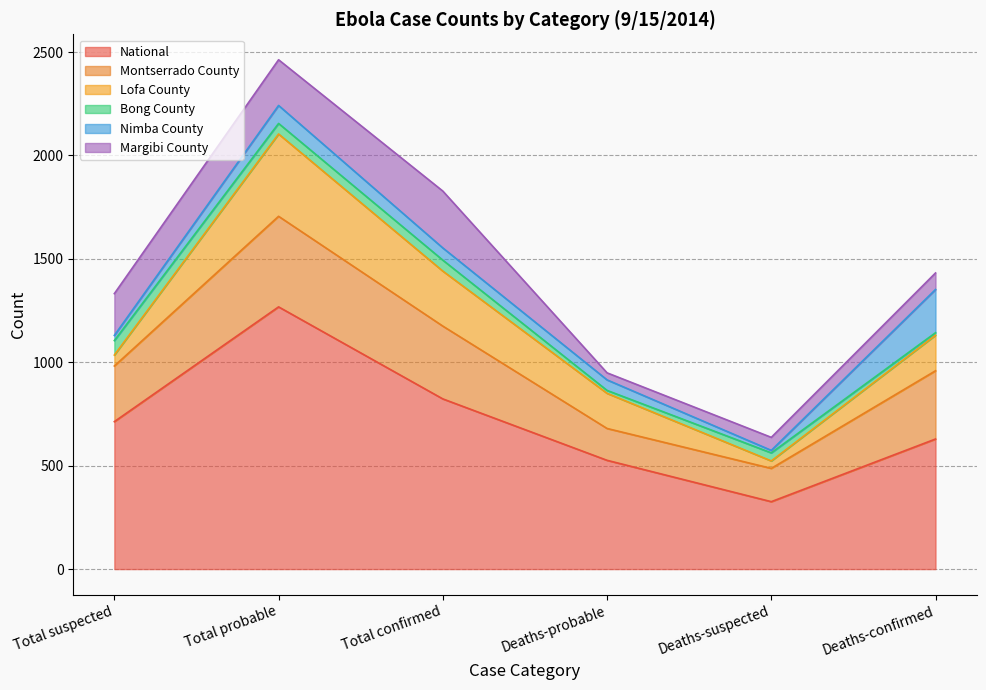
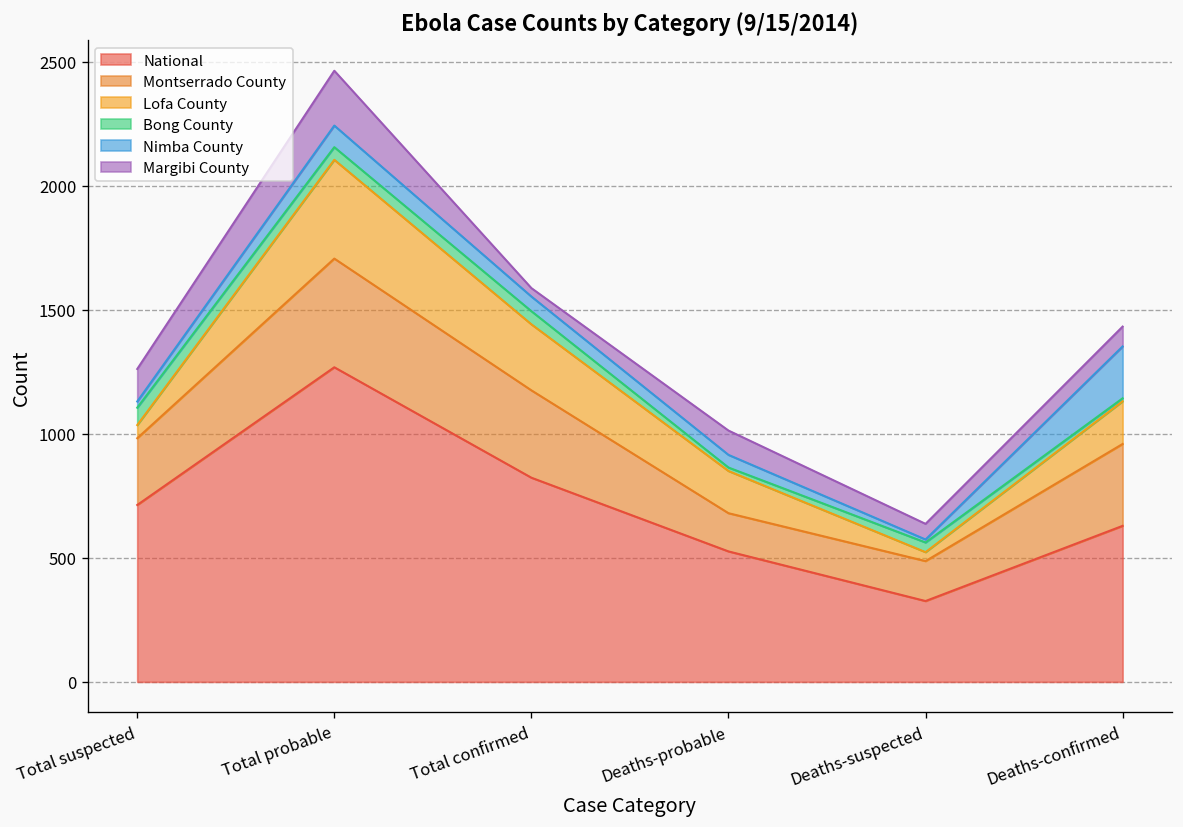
Margibi County, Total suspected: 200 -> 130
Margibi County, Total confirmed: 280 -> 30
Margibi County, Deaths-probable: 30 -> 100
